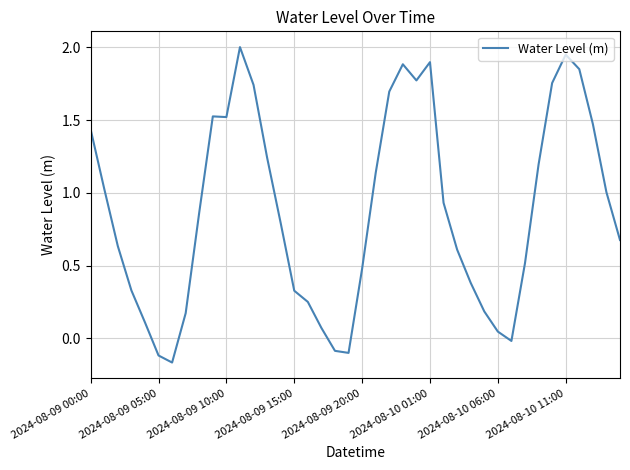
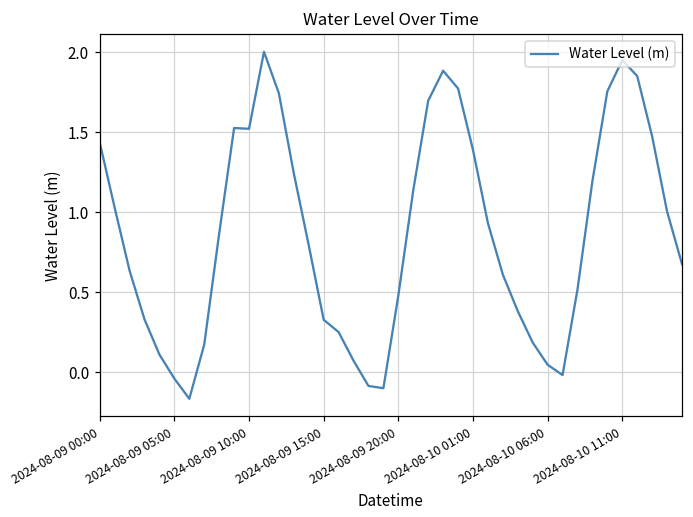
2024-08-09 05:00: -0.12 -> -0.04
2024-08-10 01:00: 1.90 -> 1.39
